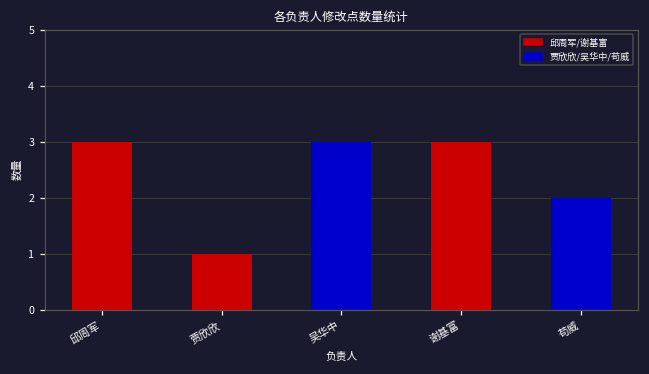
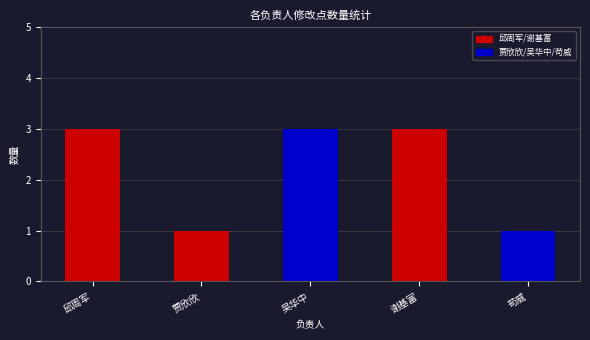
苟威: 2 -> 1
